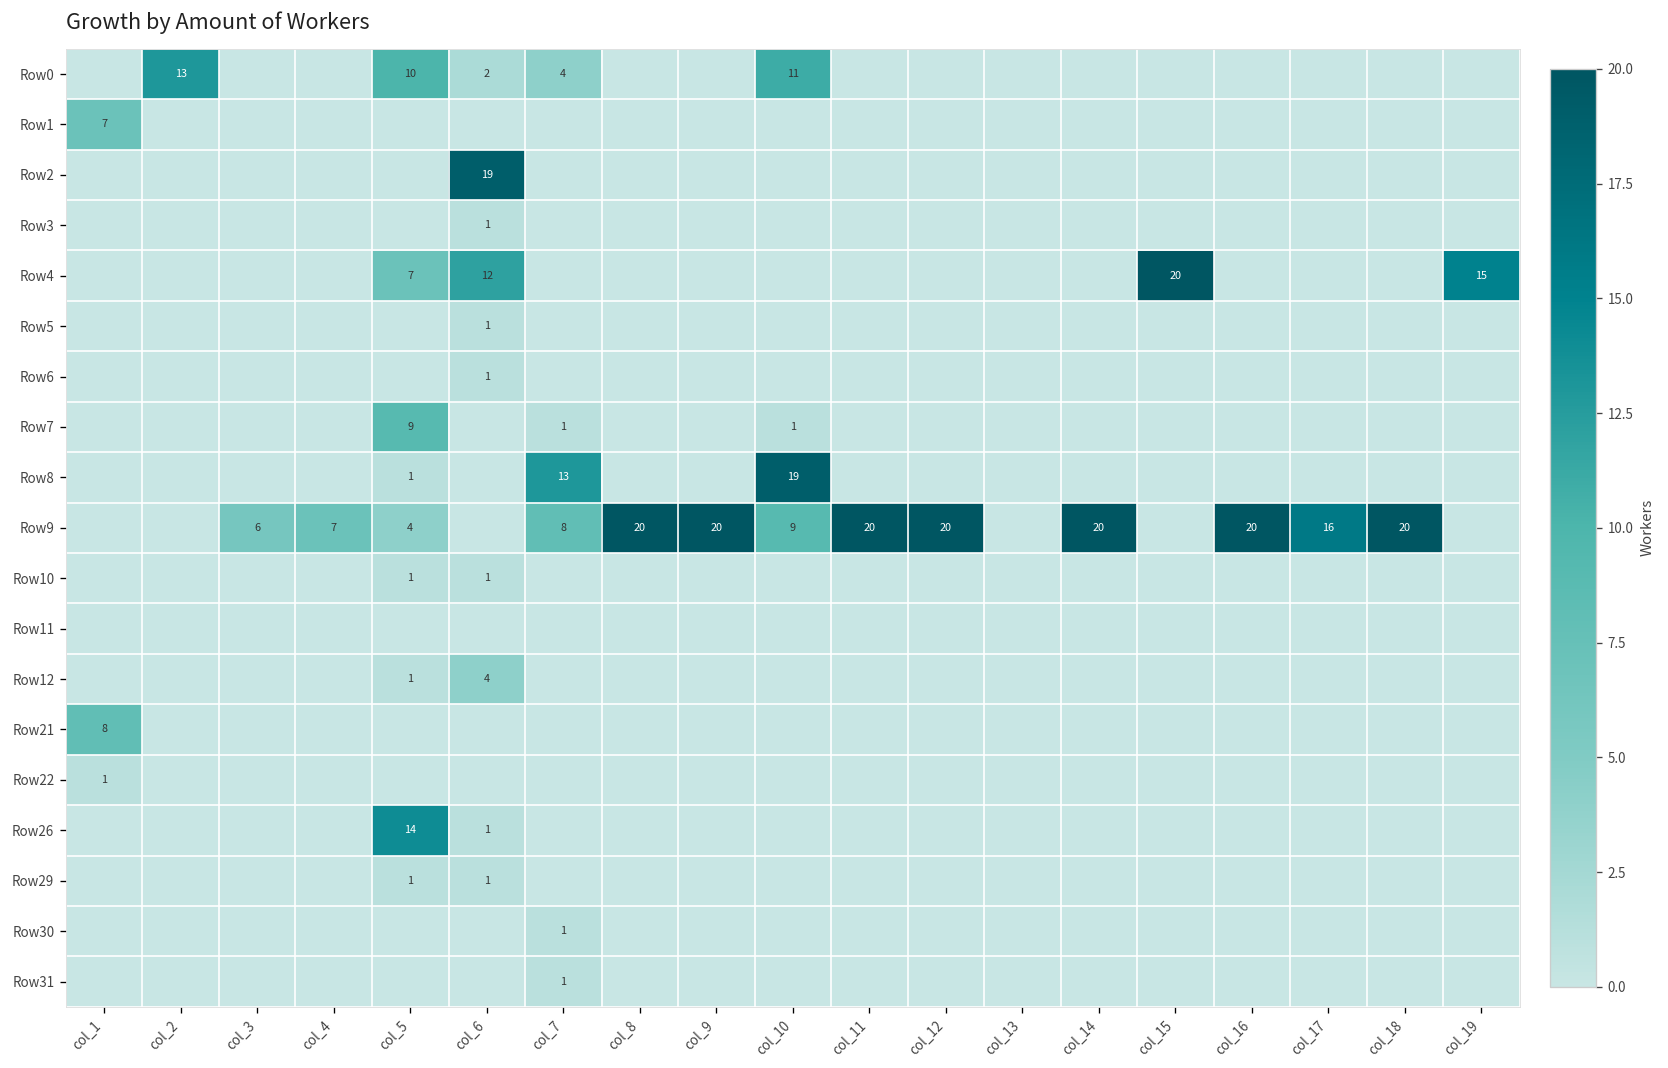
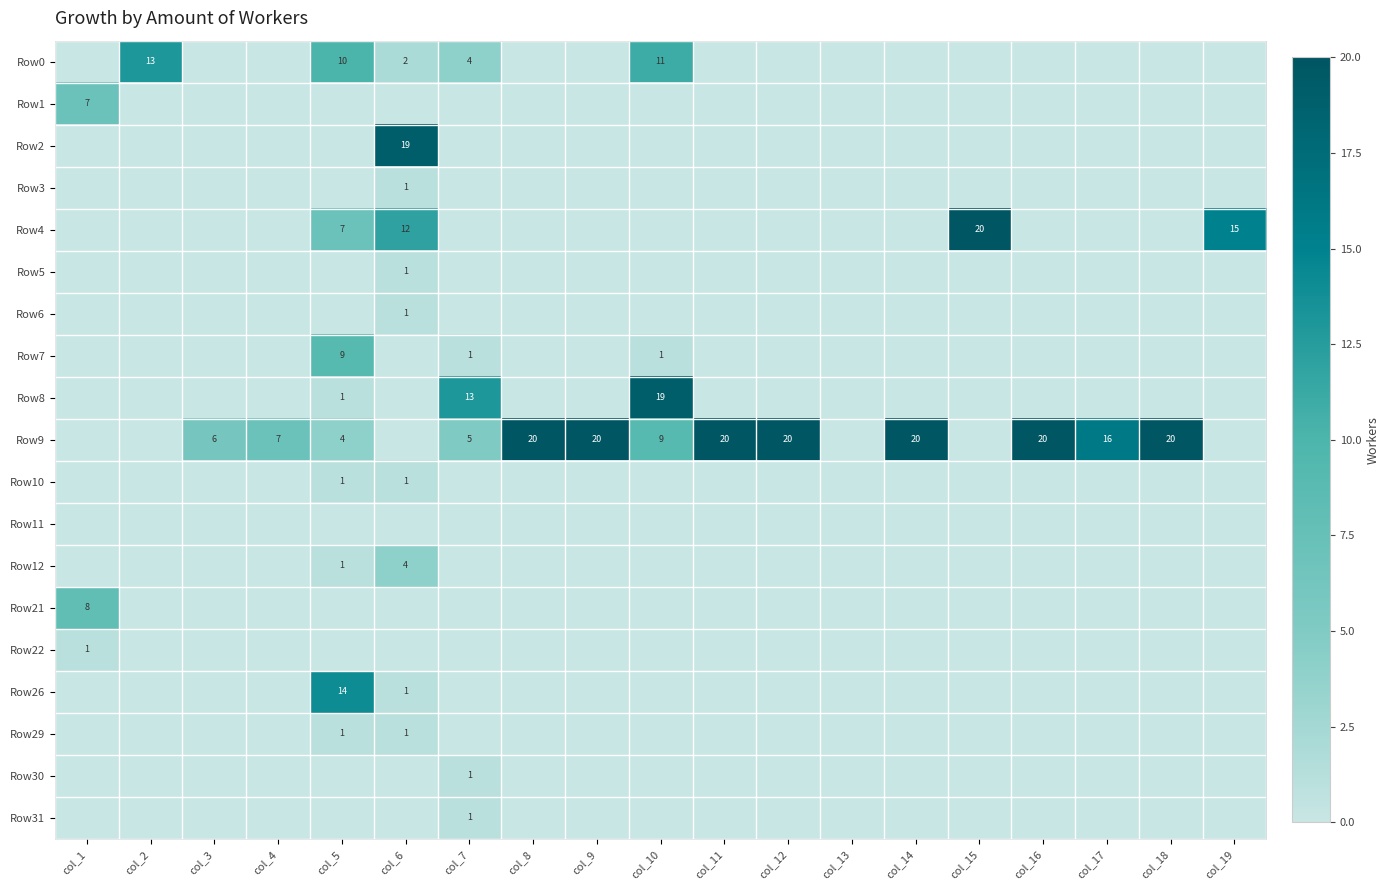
Row9, col_7: 8 -> 5
